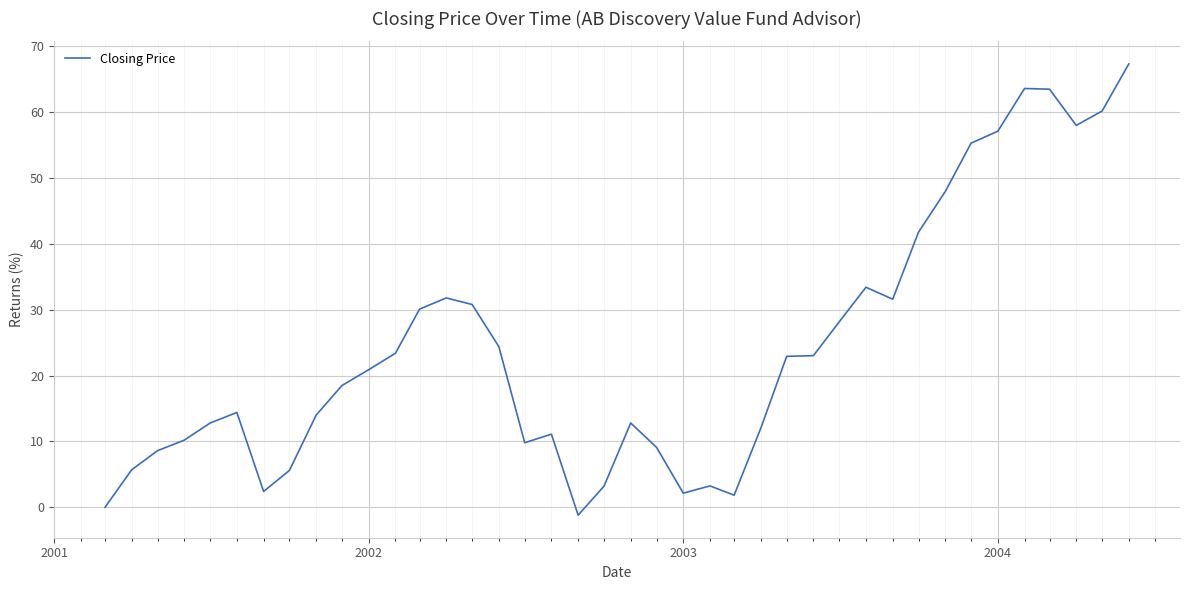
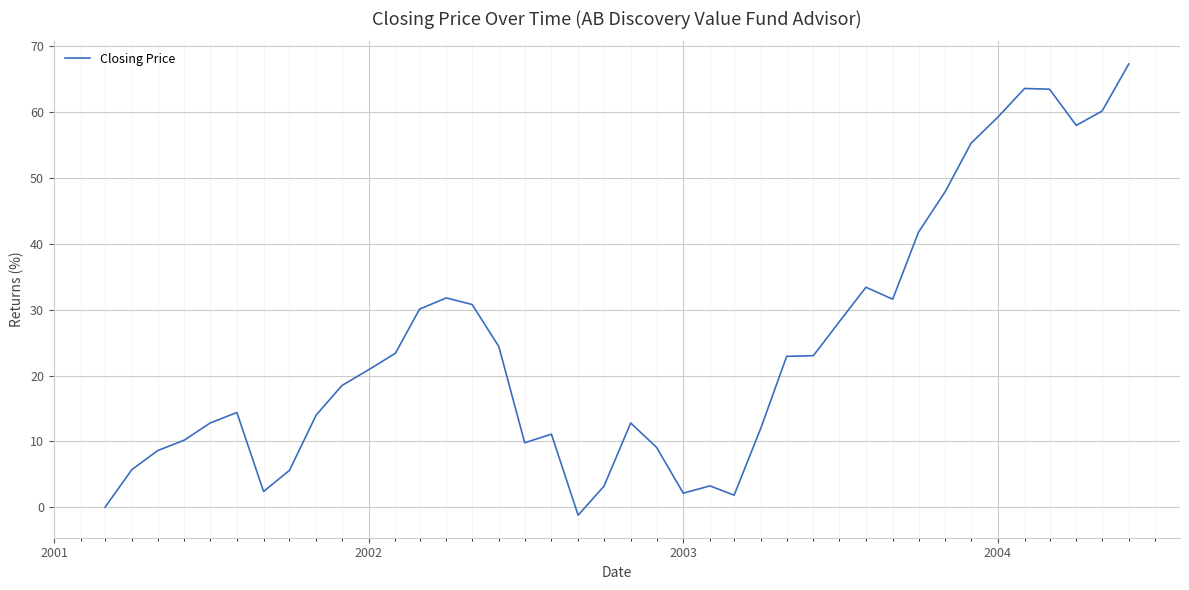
2004: 57 -> 59
